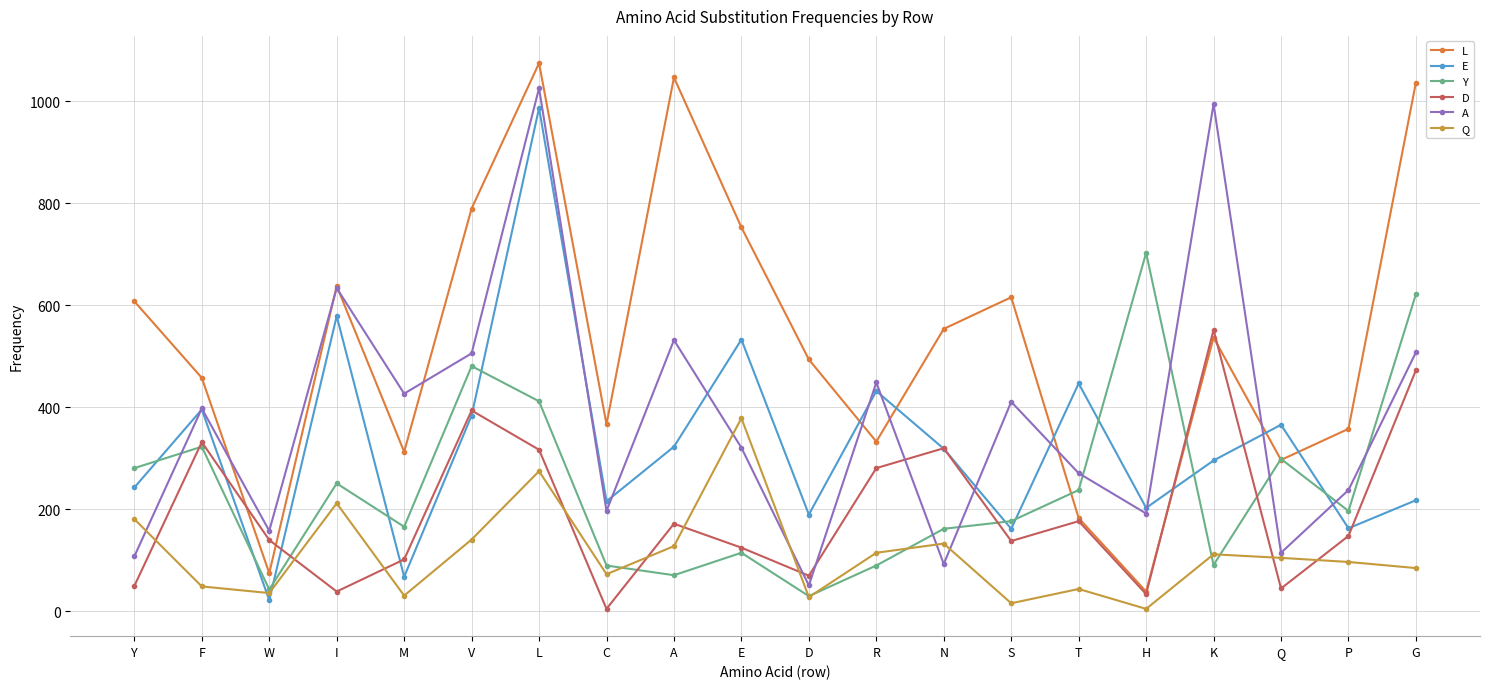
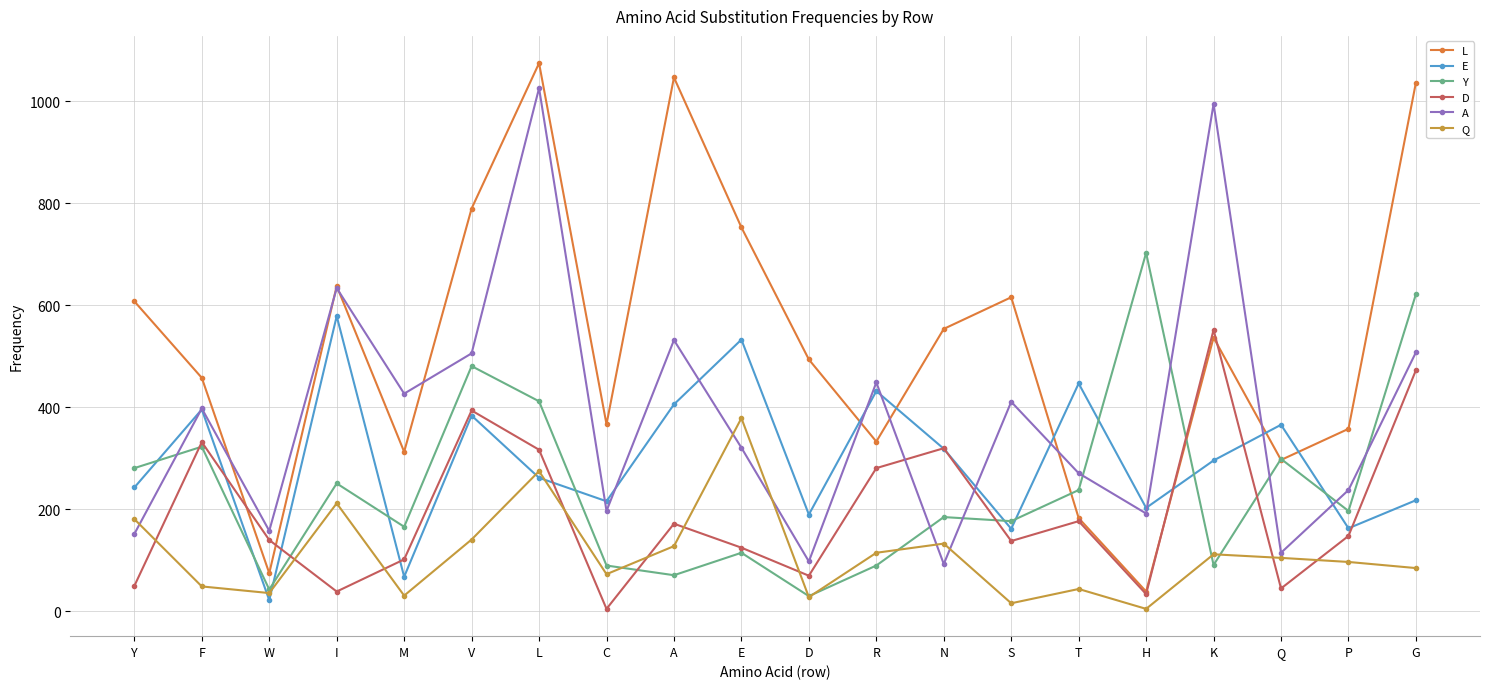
A, Y: 110 -> 150
E, L: 990 -> 260
E, A: 320 -> 410
A, D: 50 -> 100
Y, N: 160 -> 190
